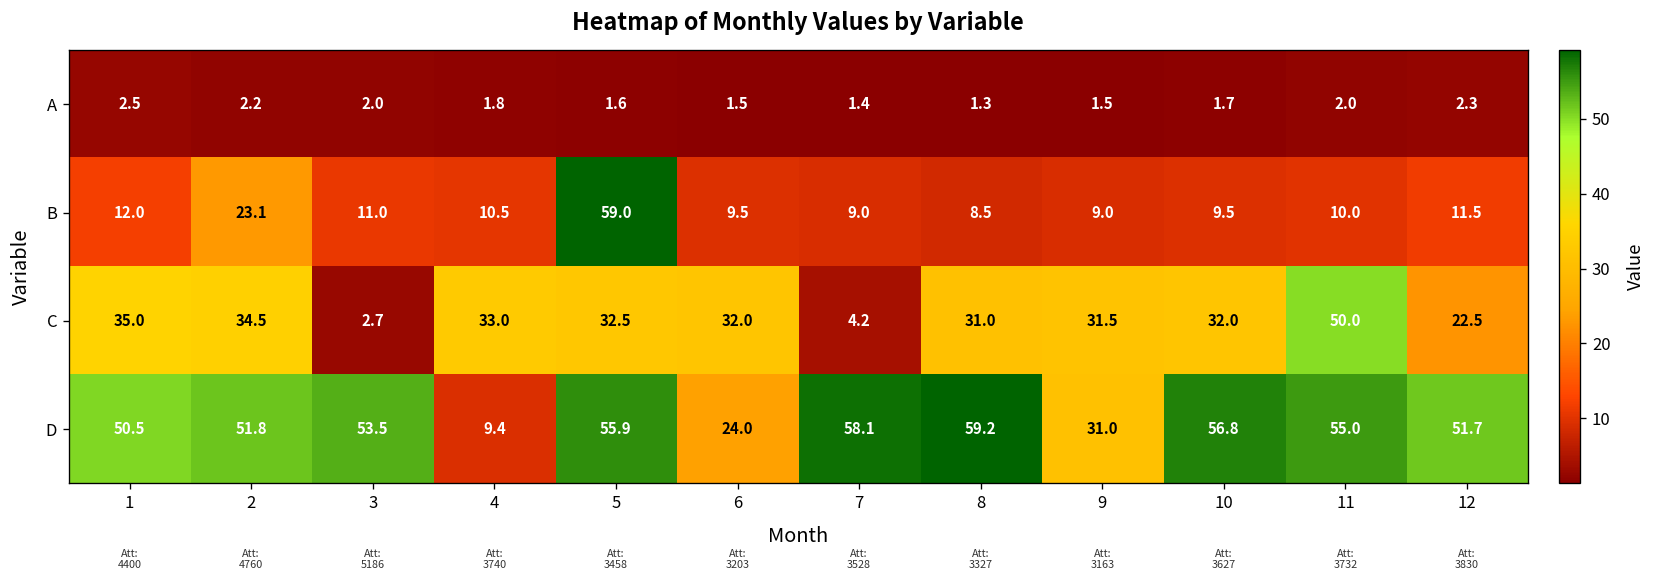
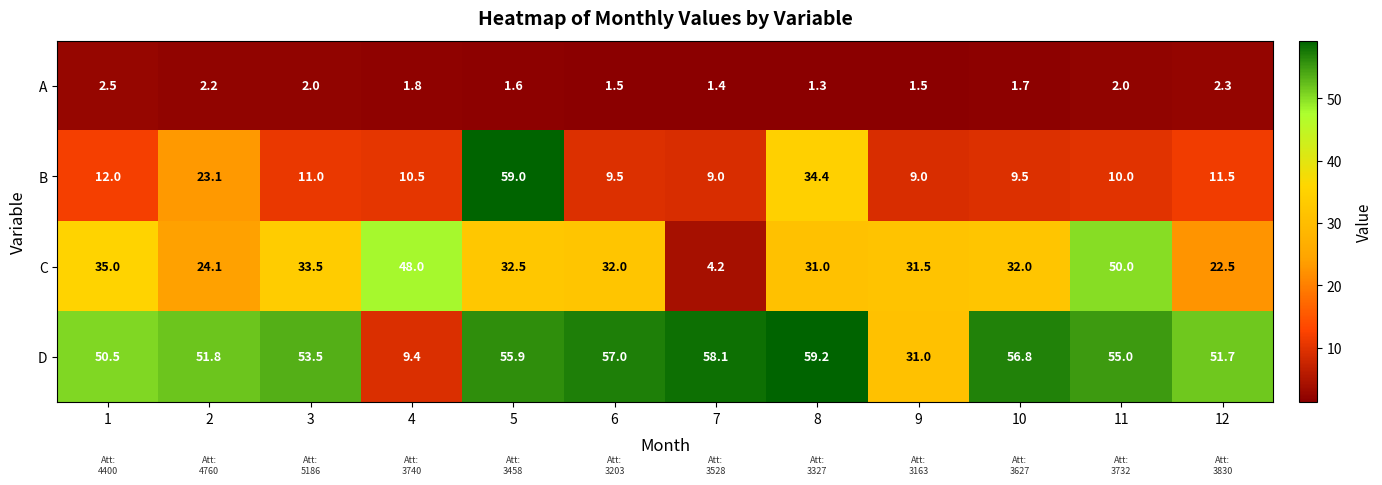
B, 8: 8.5 -> 34.4
C, 2: 34.5 -> 24.1
C, 3: 2.7 -> 33.5
C, 4: 33.0 -> 48.0
D, 6: 24.0 -> 57.0
